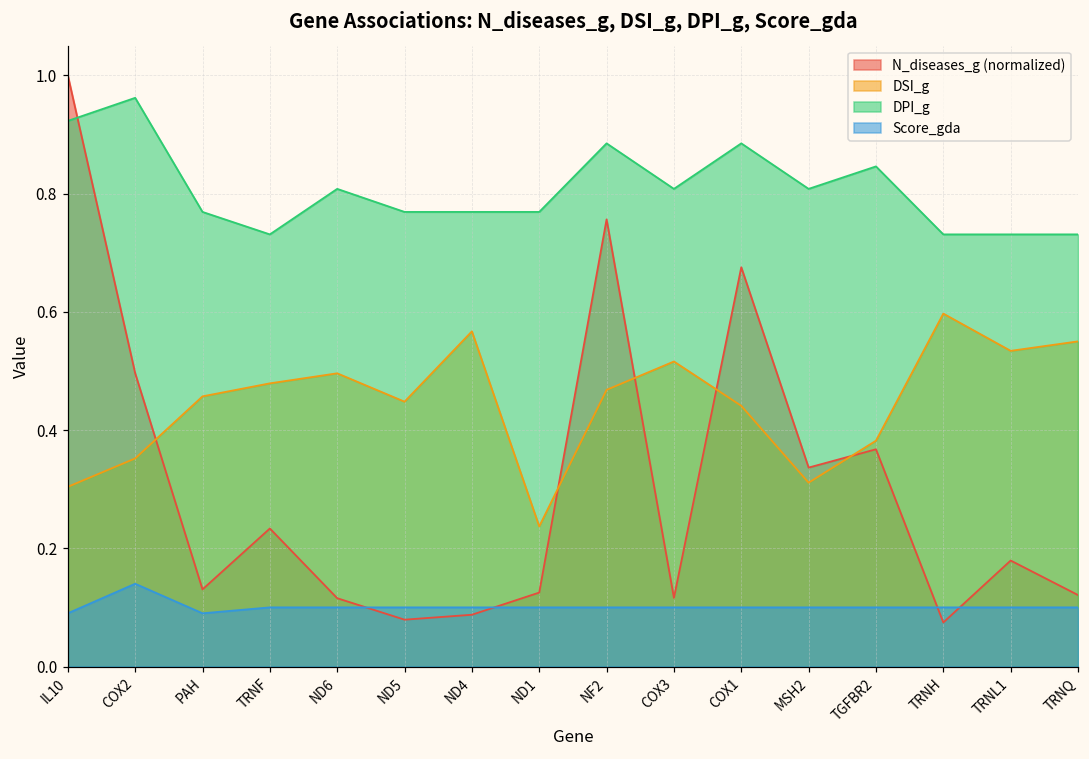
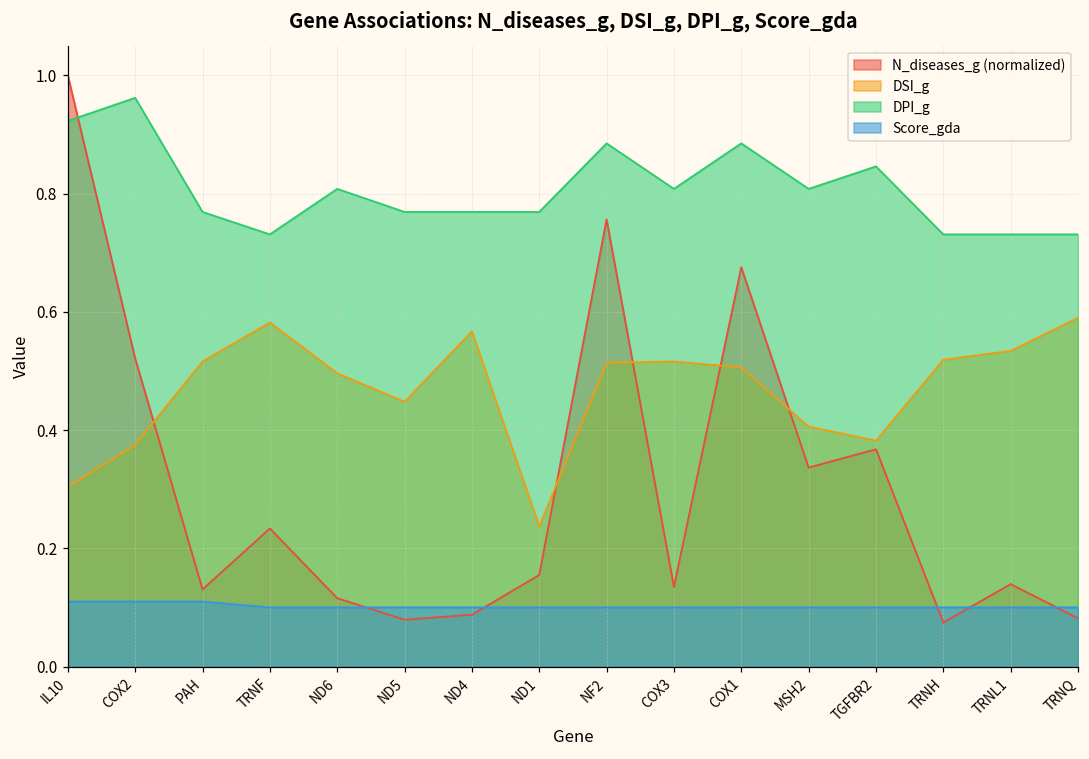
Score_gda, IL10: 0.09 -> 0.11
N_diseases_g (normalized), COX2: 0.50 -> 0.52
DSI_g, COX2: 0.35 -> 0.38
Score_gda, COX2: 0.14 -> 0.11
DSI_g, PAH: 0.46 -> 0.52
Score_gda, PAH: 0.09 -> 0.11
DSI_g, TRNF: 0.48 -> 0.58
N_diseases_g (normalized), ND1: 0.13 -> 0.15
DSI_g, NF2: 0.47 -> 0.51
N_diseases_g (normalized), COX3: 0.12 -> 0.13
DSI_g, COX1: 0.44 -> 0.51
DSI_g, MSH2: 0.31 -> 0.41
DSI_g, TRNH: 0.60 -> 0.52
N_diseases_g (normalized), TRNL1: 0.18 -> 0.14
N_diseases_g (normalized), TRNQ: 0.12 -> 0.08
DSI_g, TRNQ: 0.55 -> 0.59
